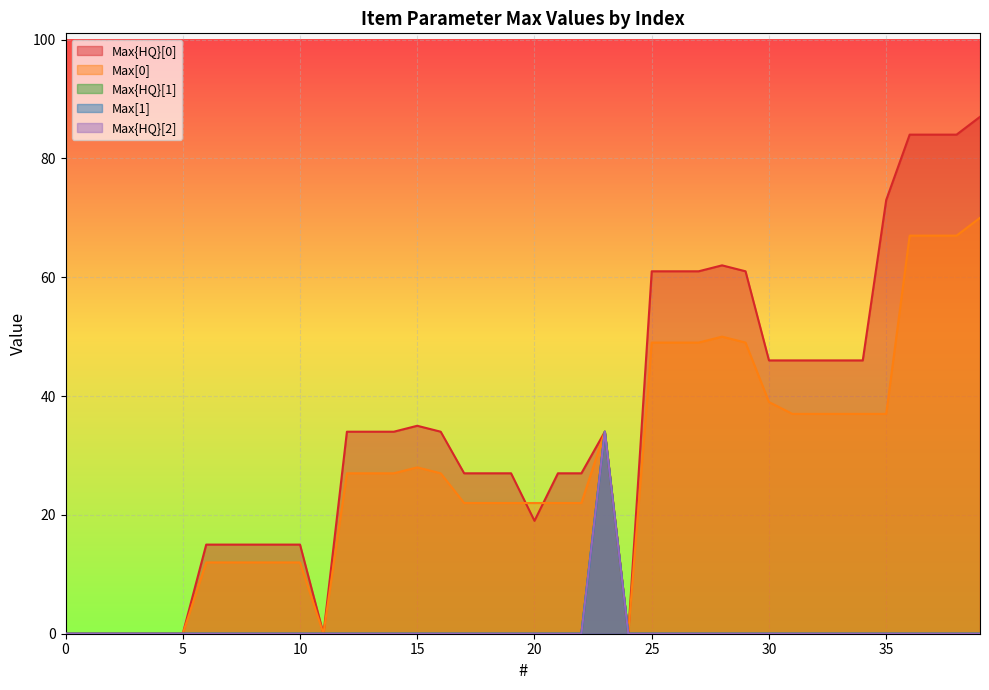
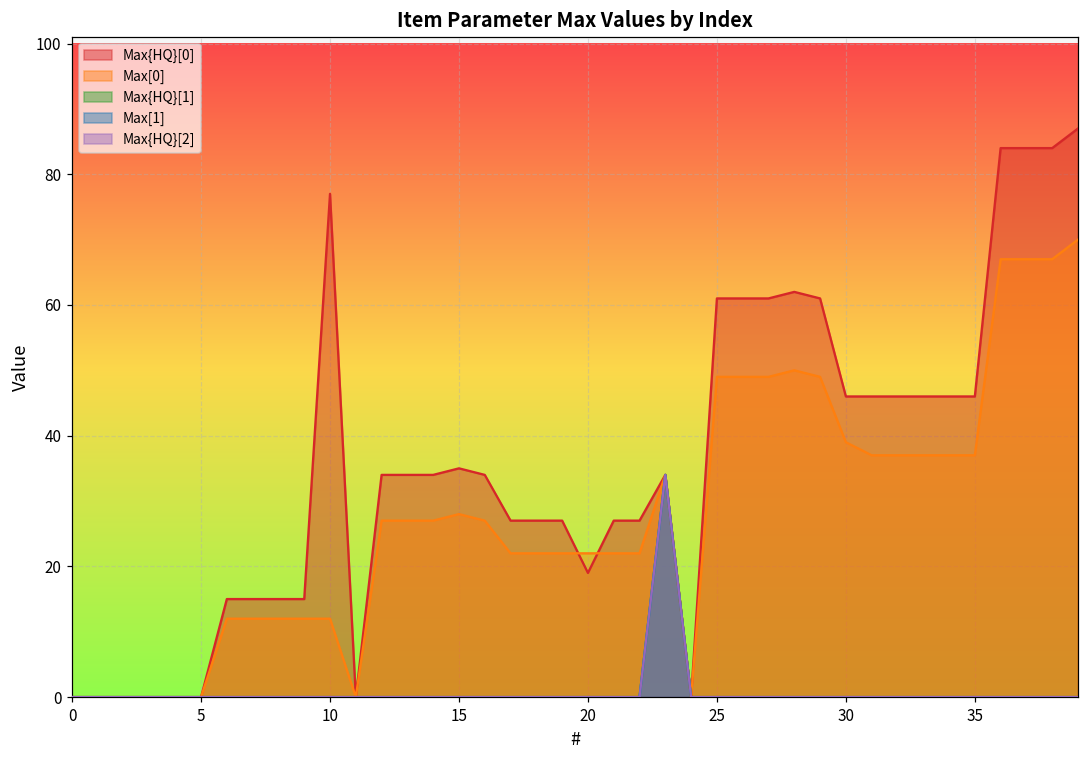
Max{HQ}[0], 10: 15 -> 77
Max{HQ}[0], 35: 73 -> 46
